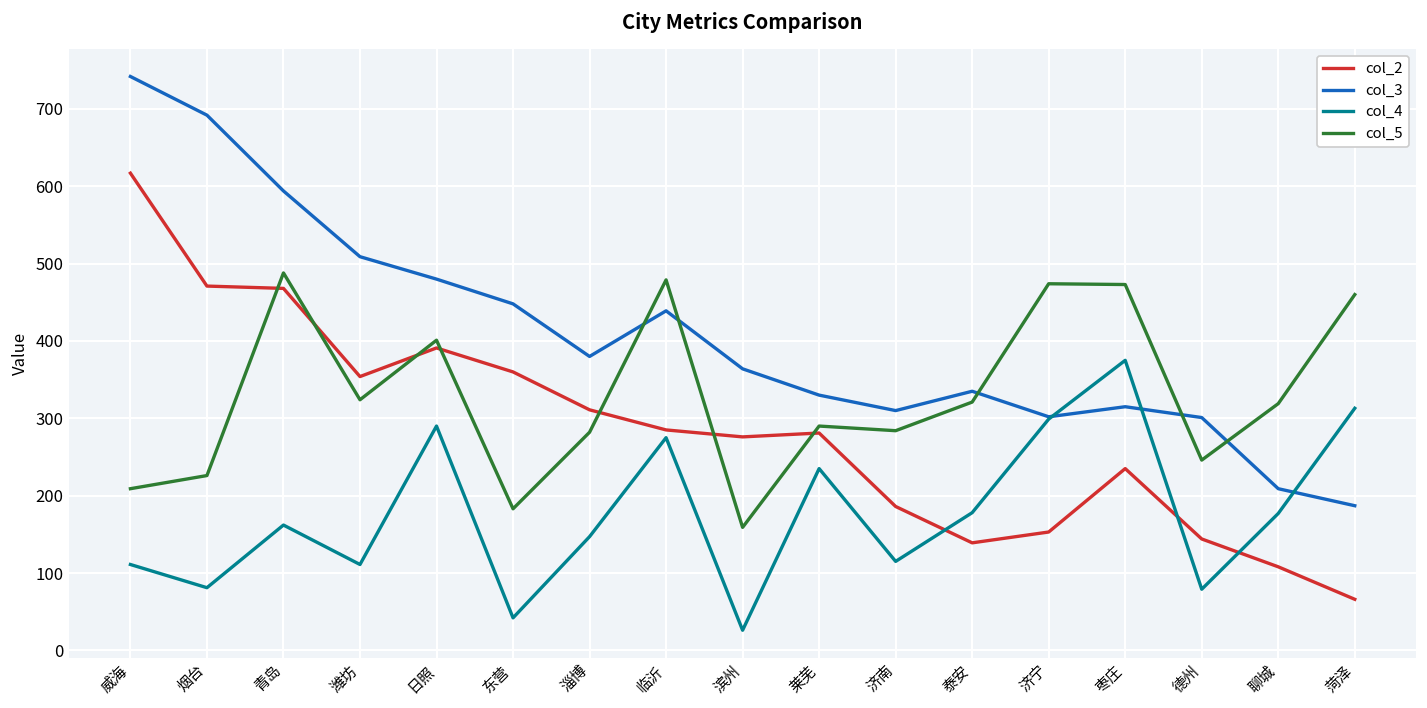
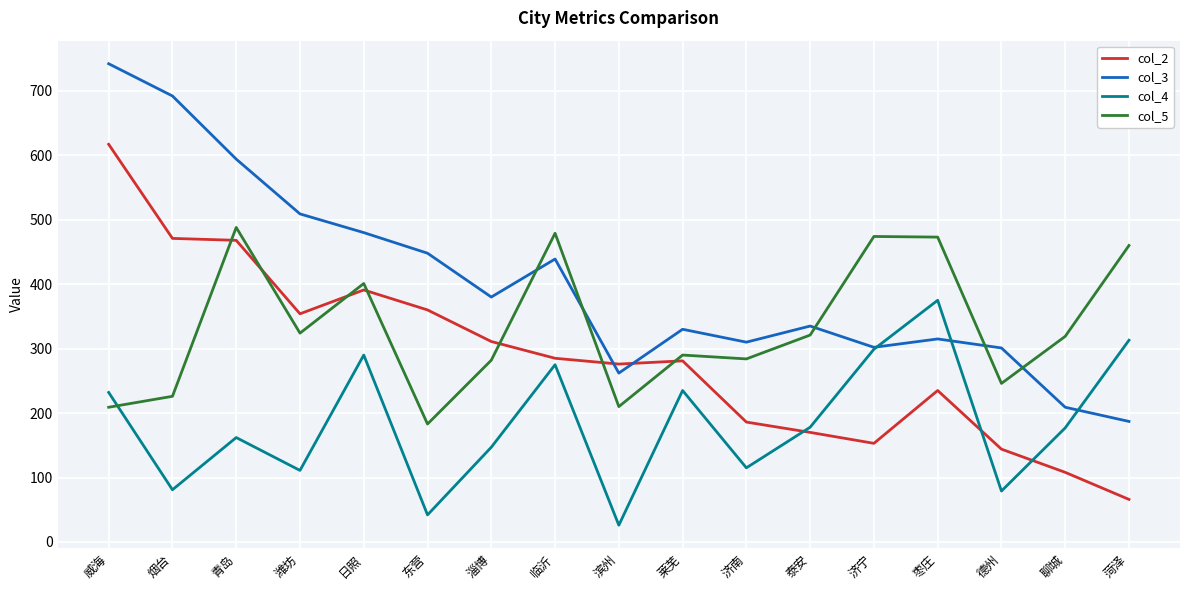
col_4, 威海: 110 -> 230
col_3, 滨州: 360 -> 260
col_5, 滨州: 160 -> 210
col_2, 泰安: 140 -> 170
